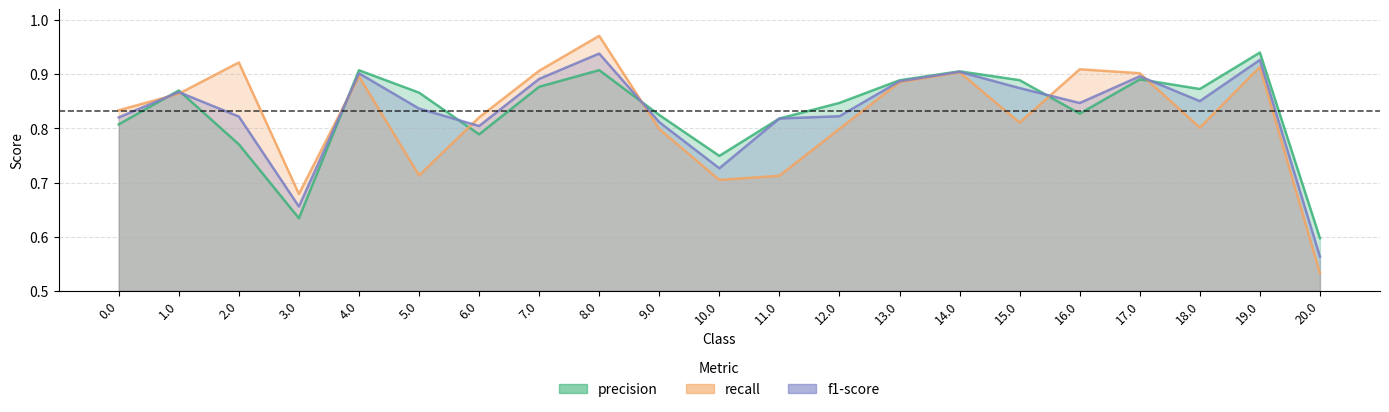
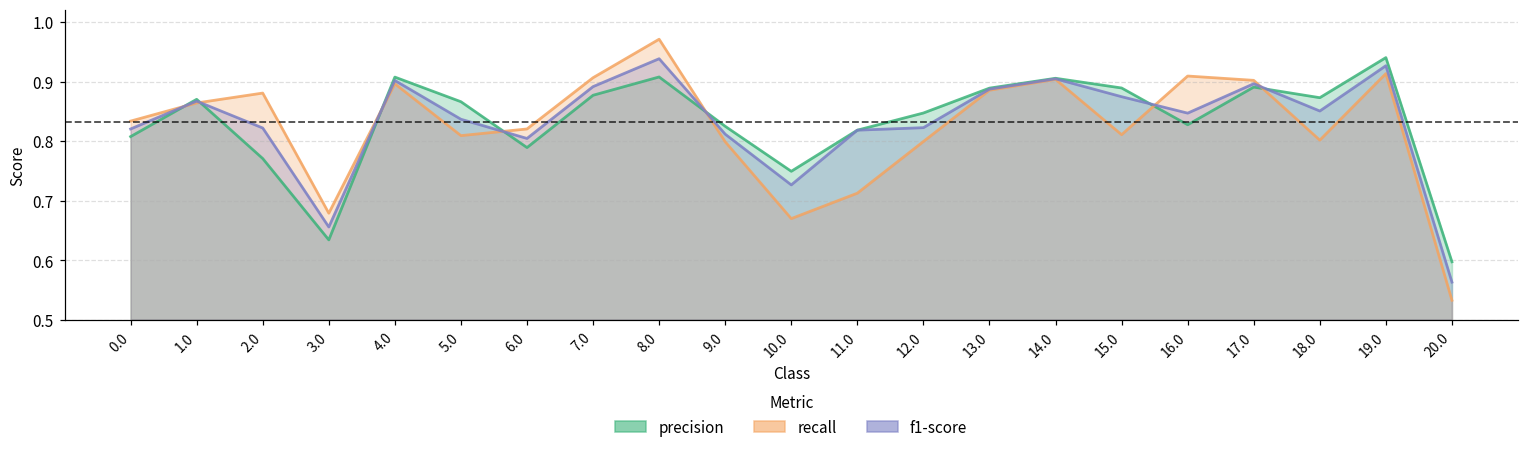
recall, 2.0: 0.92 -> 0.88
recall, 5.0: 0.71 -> 0.81
recall, 10.0: 0.70 -> 0.67
